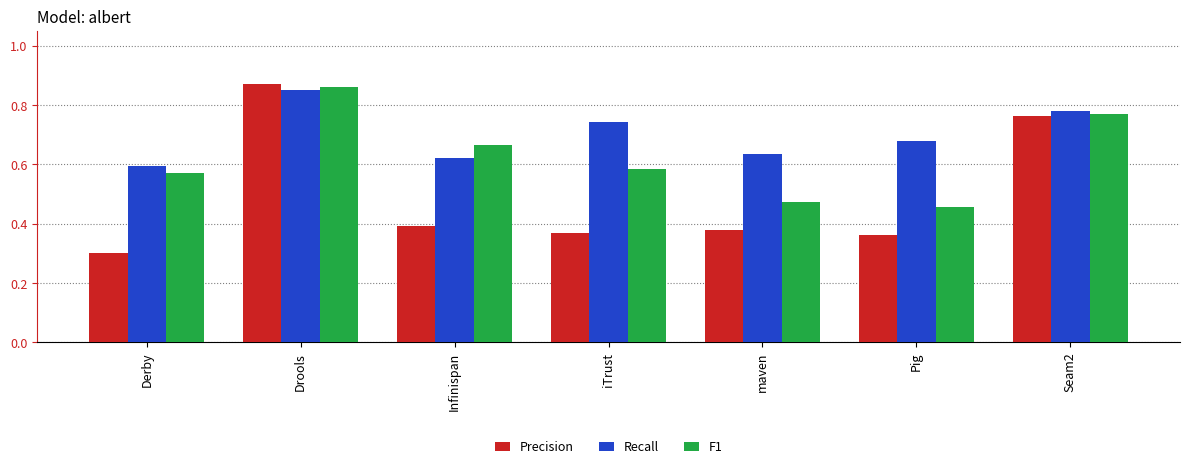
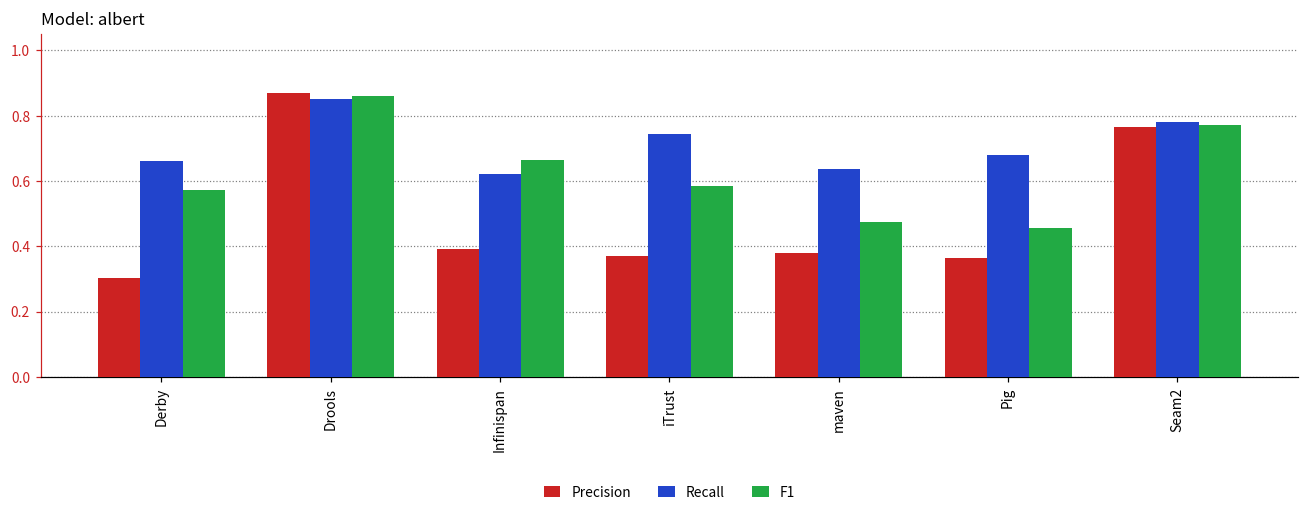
Recall, Derby: 0.60 -> 0.66
